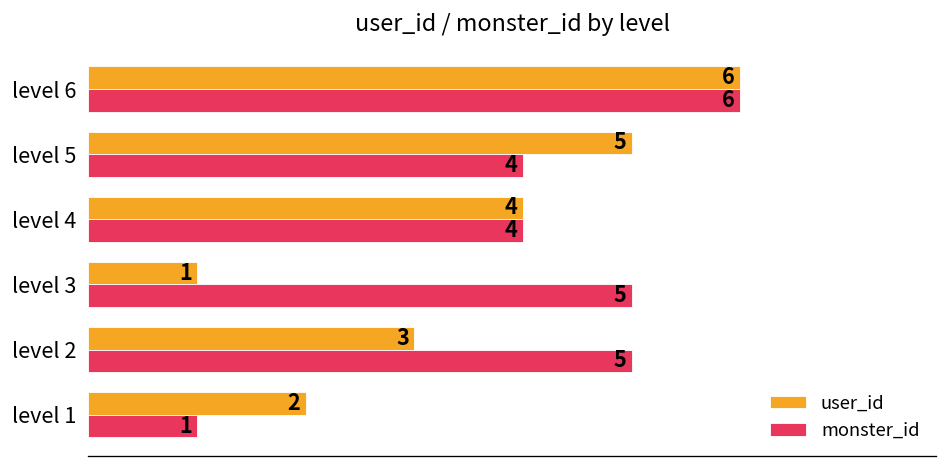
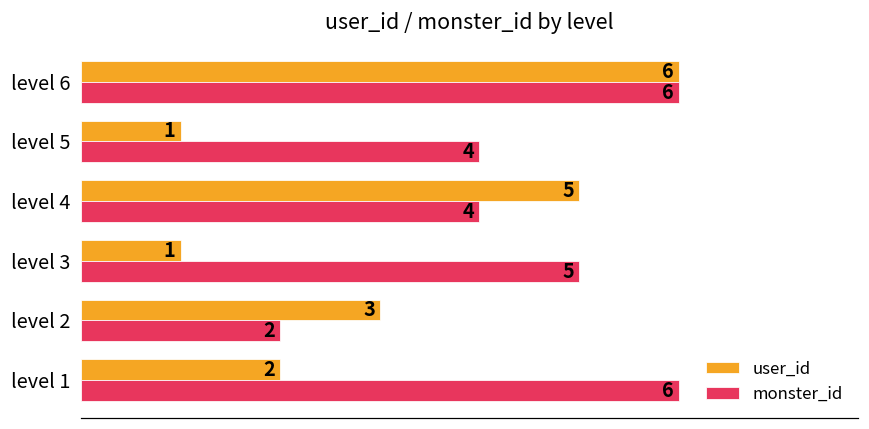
user_id, level 5: 5 -> 1
user_id, level 4: 4 -> 5
monster_id, level 2: 5 -> 2
monster_id, level 1: 1 -> 6
